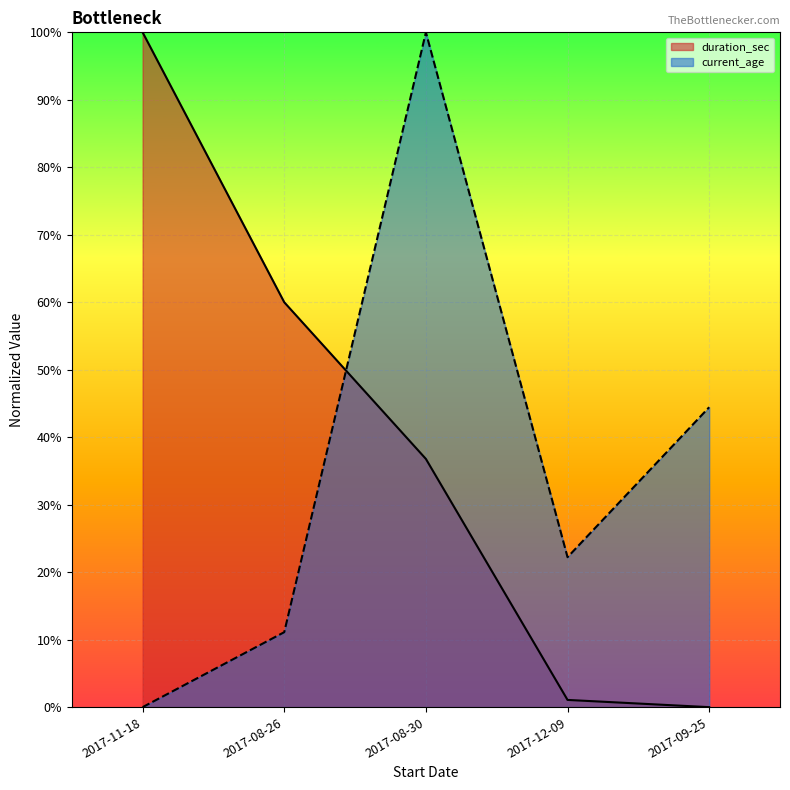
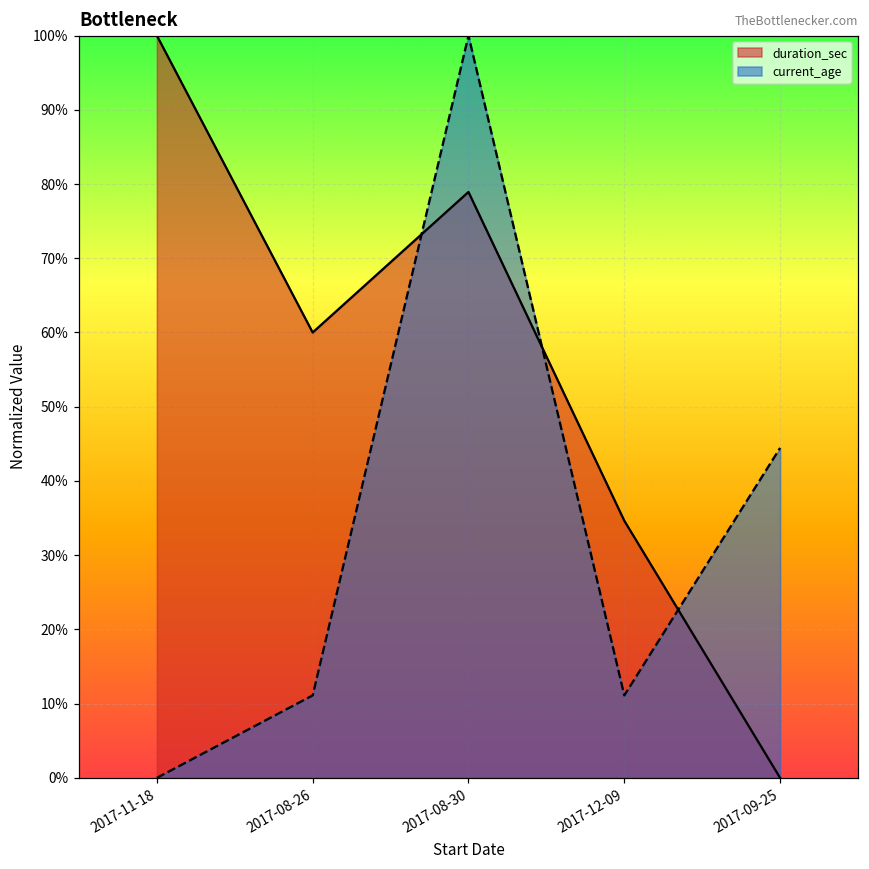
duration_sec, 2017-08-30: 37% -> 79%
duration_sec, 2017-12-09: 1% -> 35%
current_age, 2017-12-09: 22% -> 11%
